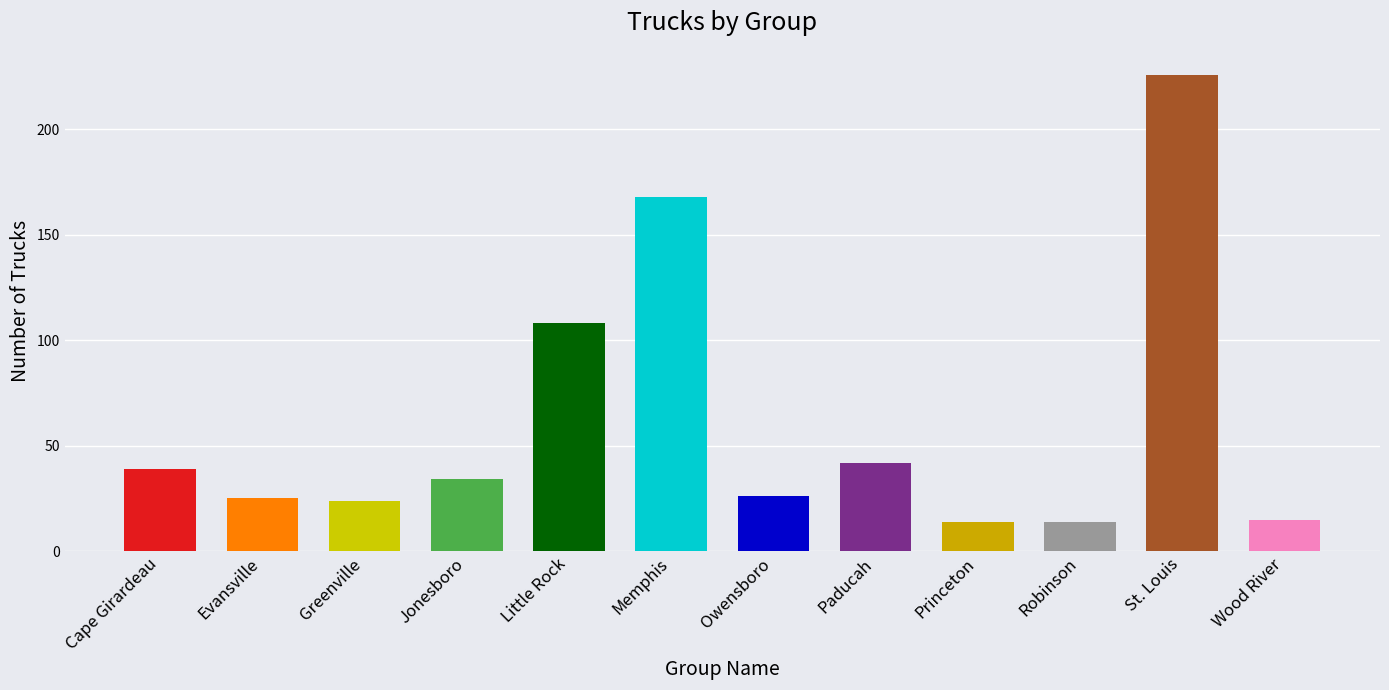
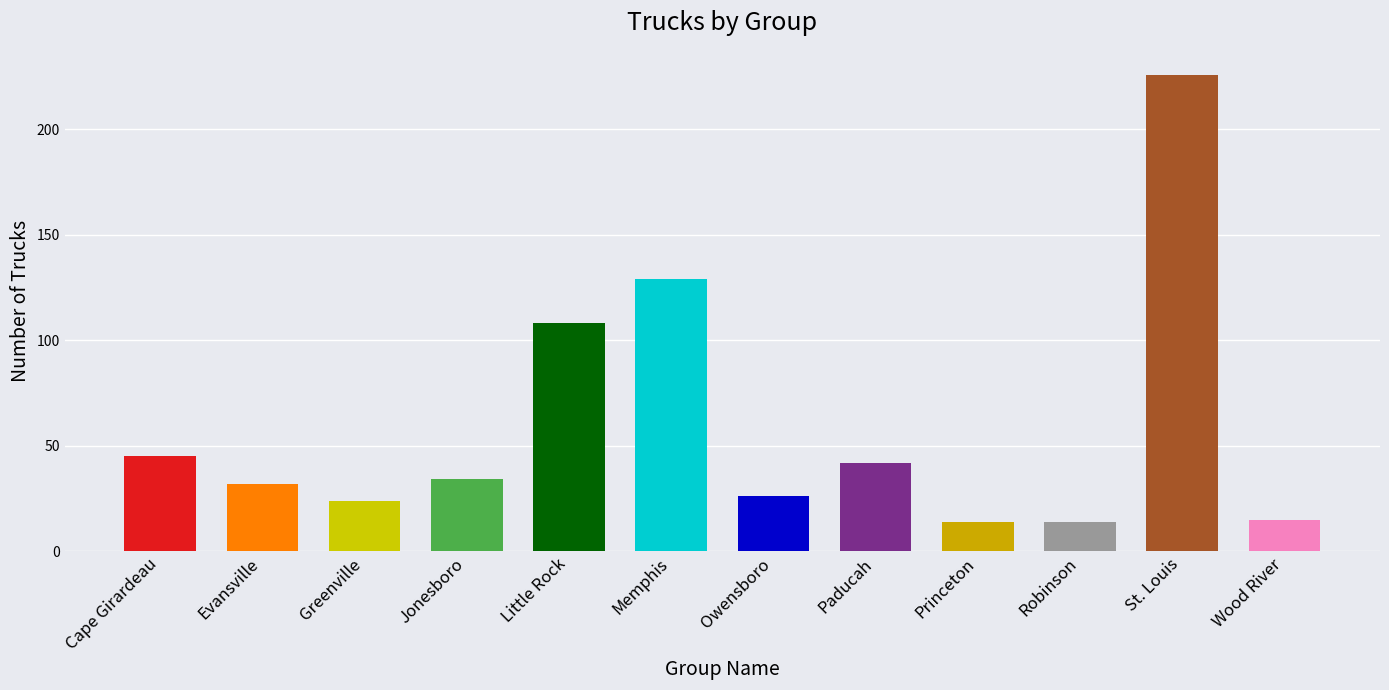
Cape Girardeau: 39 -> 45
Evansville: 25 -> 32
Memphis: 168 -> 129
